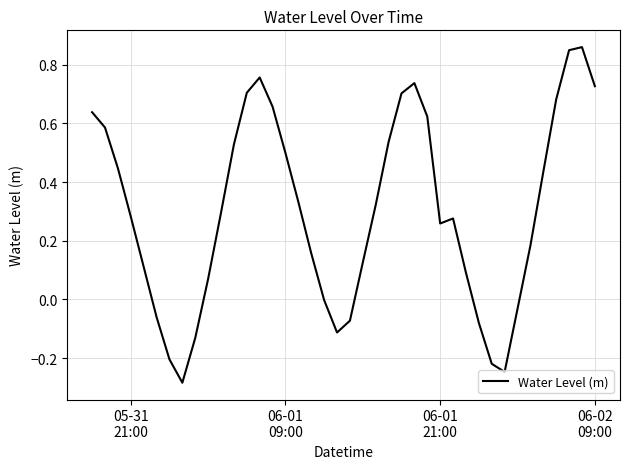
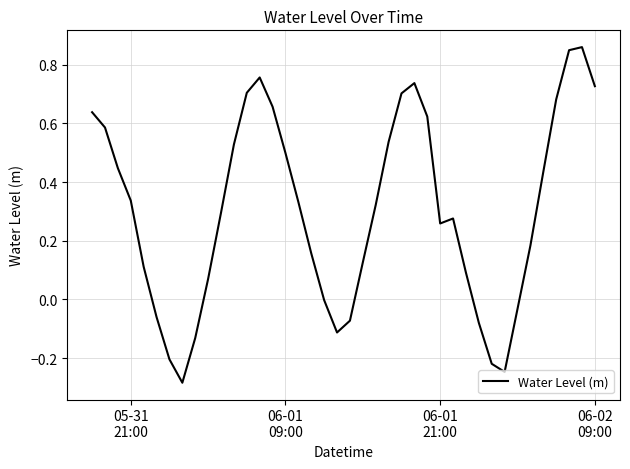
05-31 21:00: 0.28 -> 0.34
